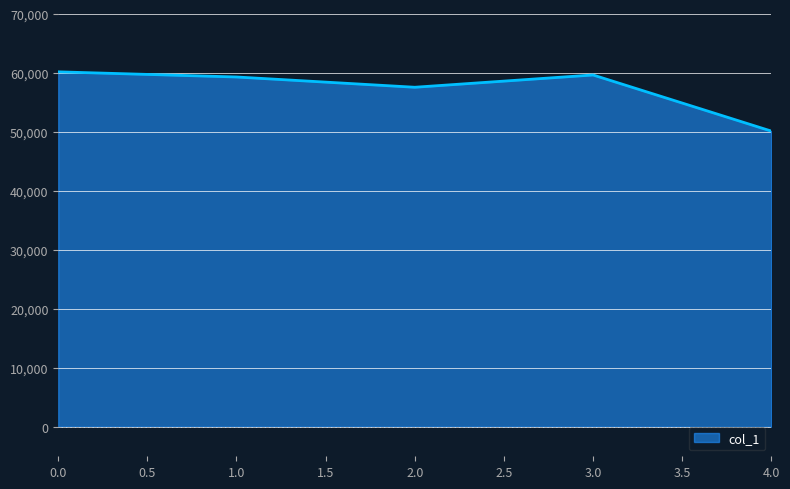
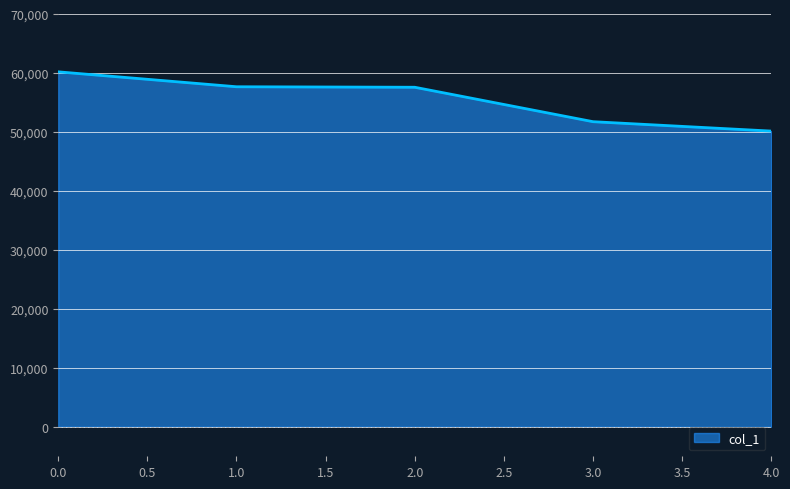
1.0: 59,000 -> 58,000
3.0: 60,000 -> 52,000
